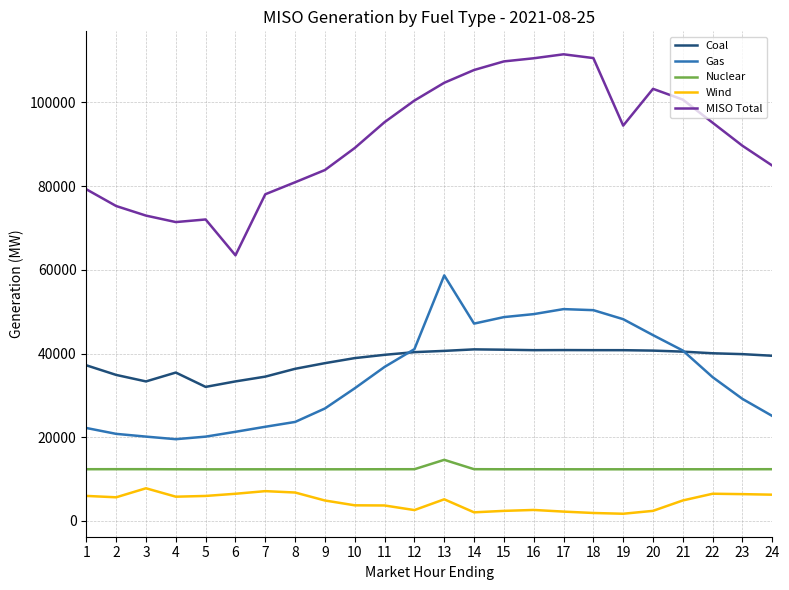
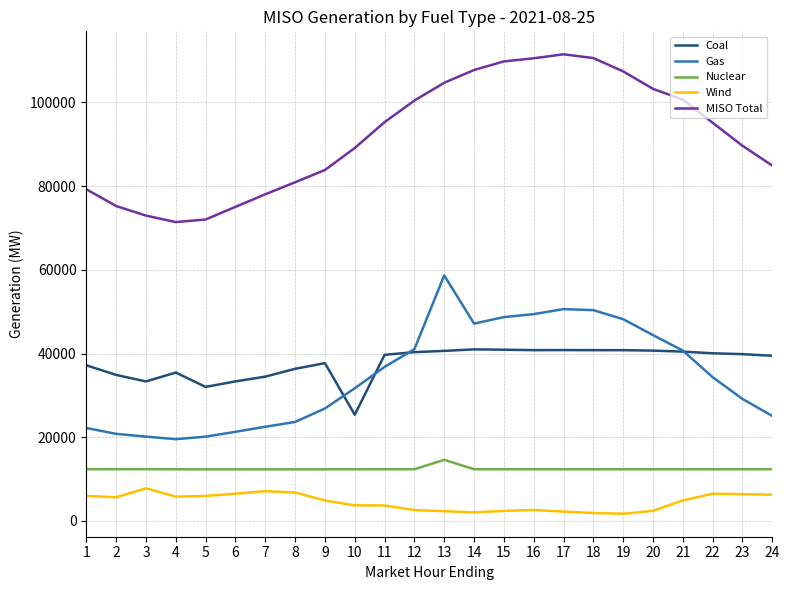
MISO Total, 6: 63000 -> 75000
Coal, 10: 39000 -> 25000
Wind, 13: 5000 -> 2000
MISO Total, 19: 94000 -> 107000
